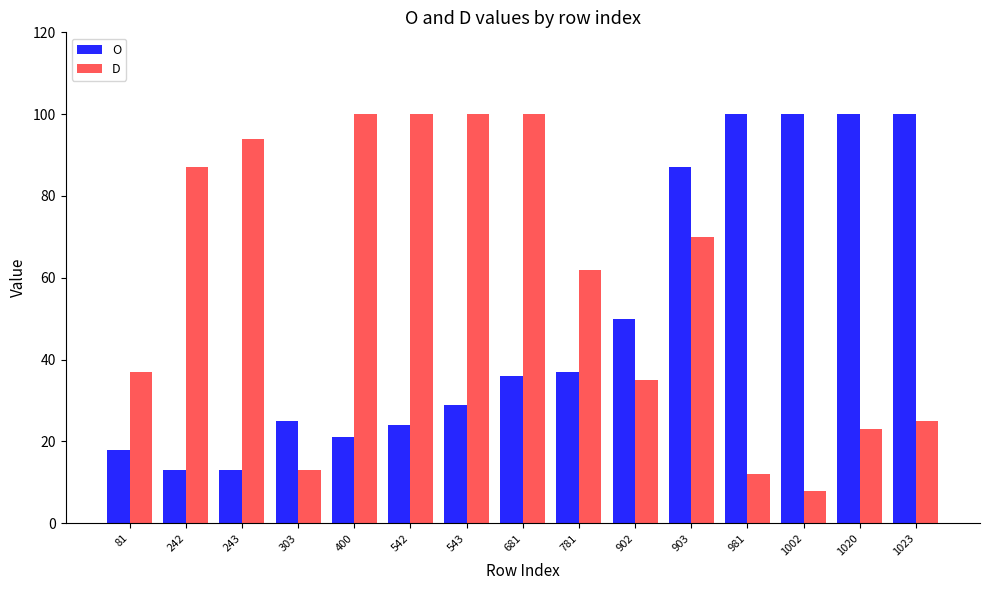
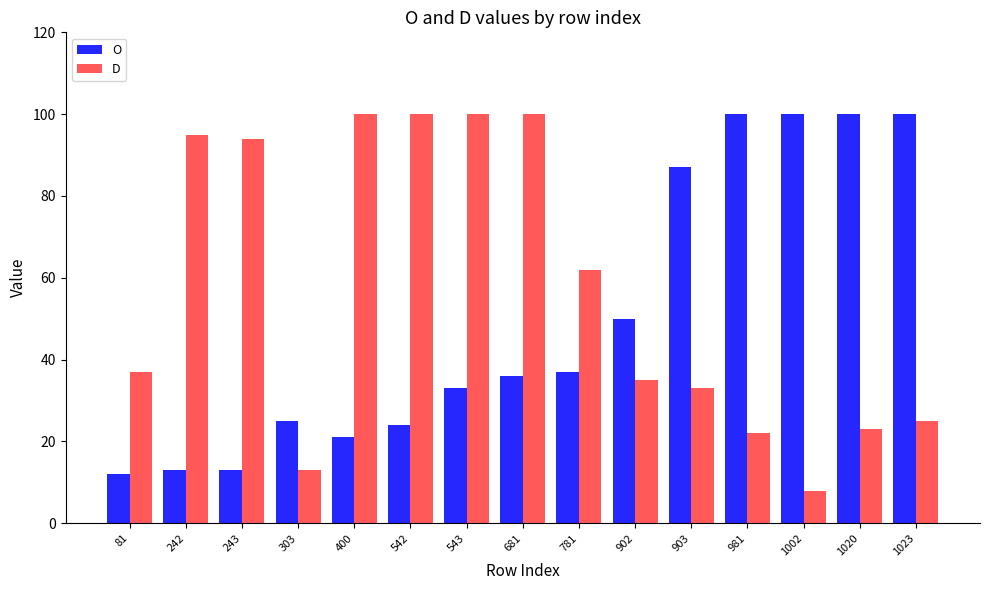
O, 81: 18 -> 12
D, 242: 87 -> 95
O, 543: 29 -> 33
D, 903: 70 -> 33
D, 981: 12 -> 22
